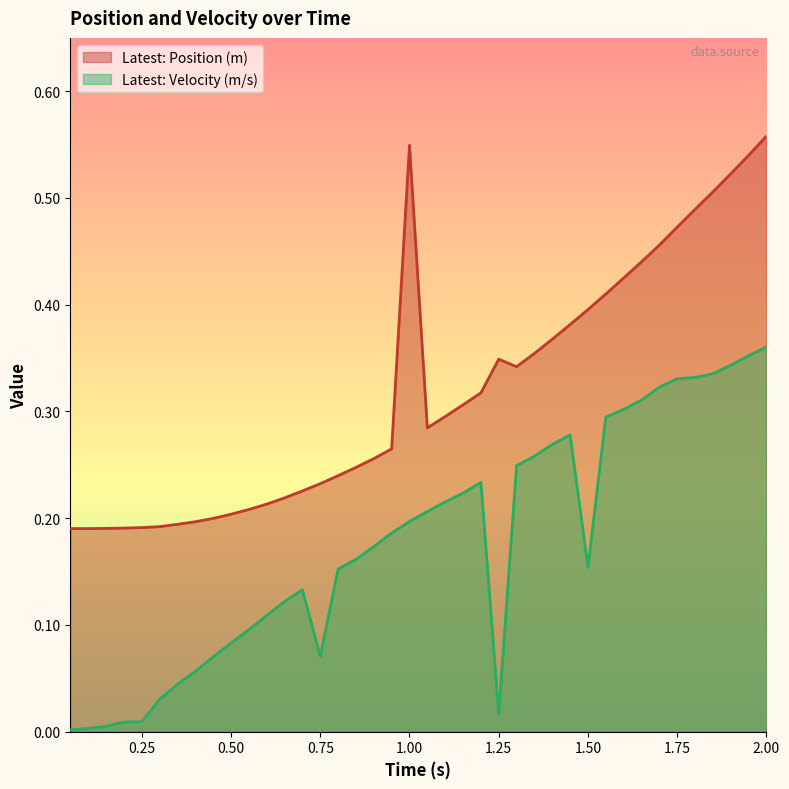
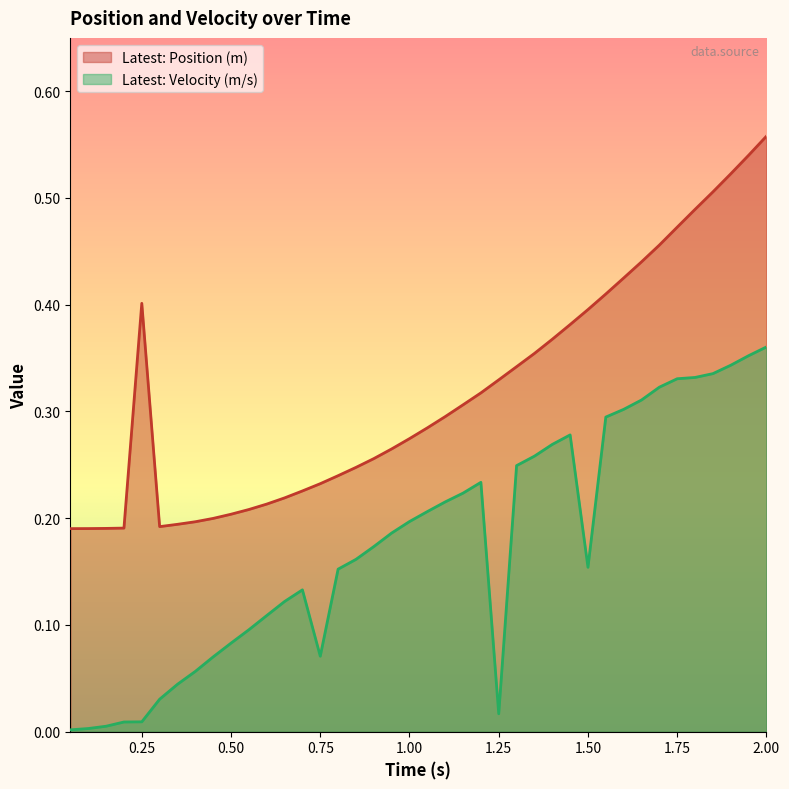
Latest: Position (m), 0.25: 0.191 -> 0.401
Latest: Position (m), 1.00: 0.549 -> 0.275
Latest: Position (m), 1.25: 0.349 -> 0.330
